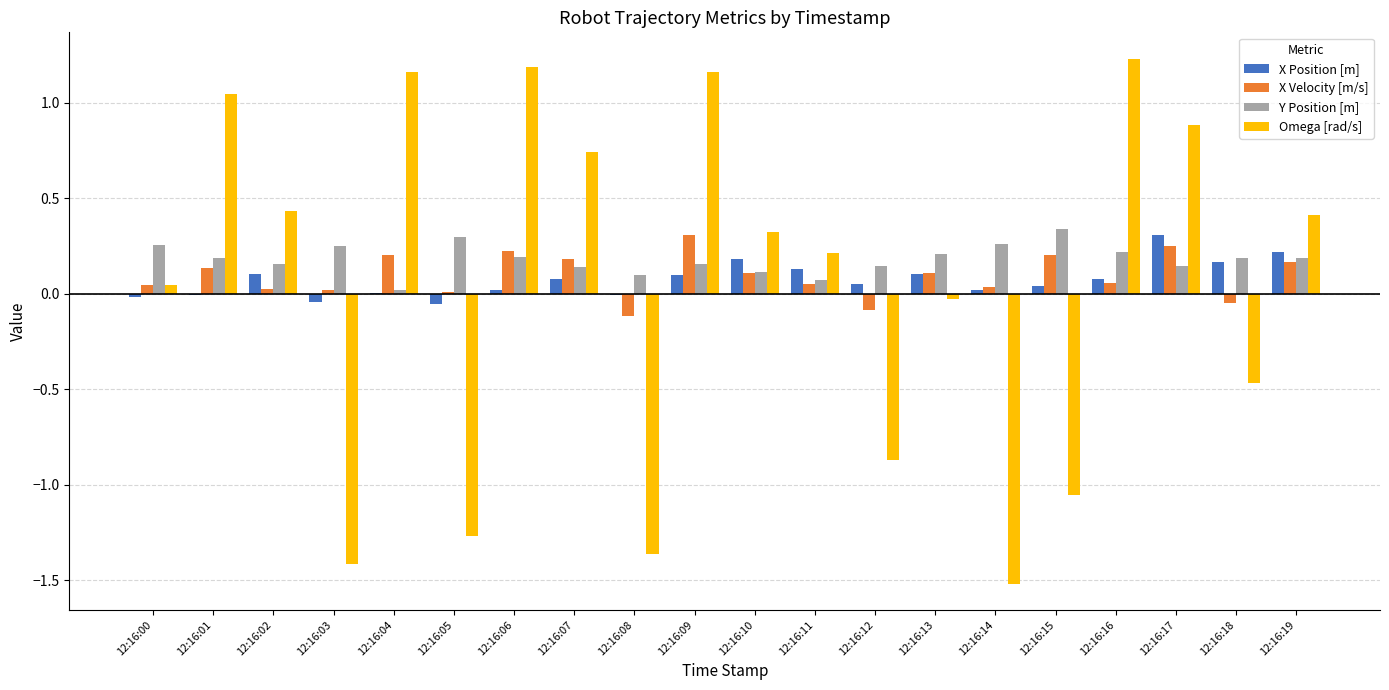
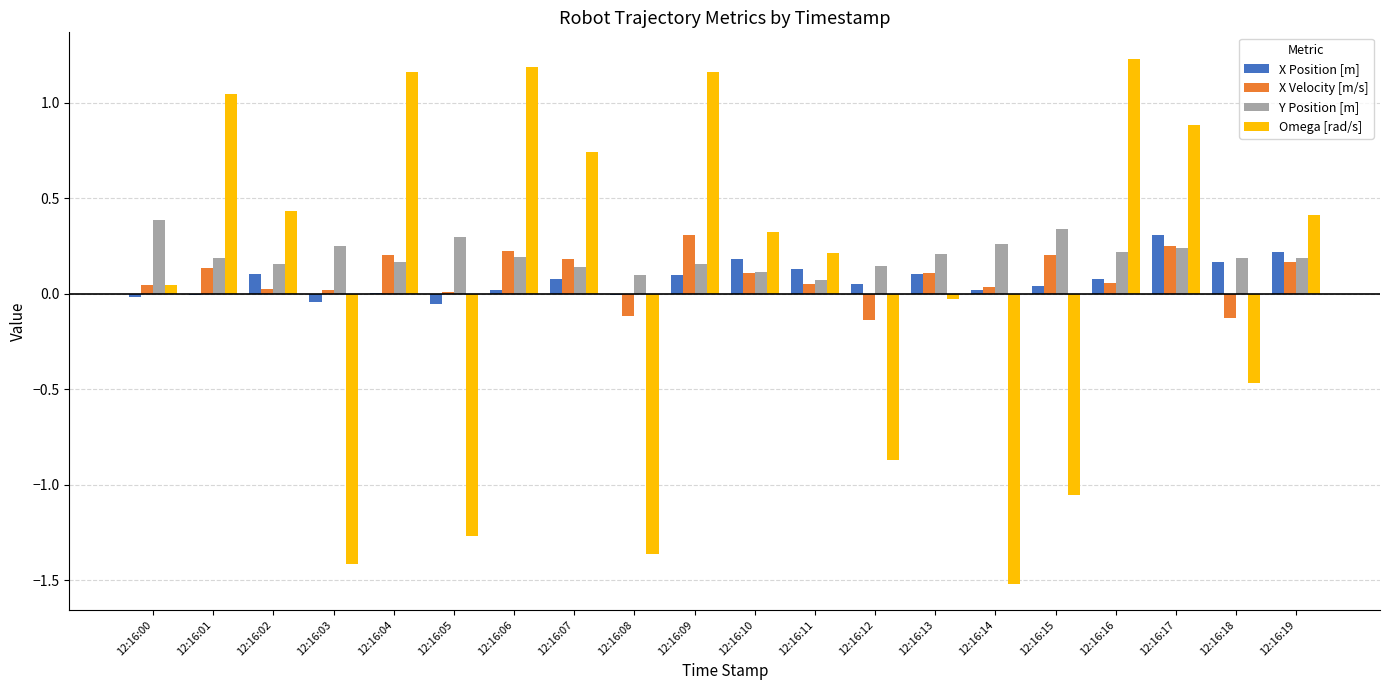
Y Position [m], 12:16:00: 0.25 -> 0.39
Y Position [m], 12:16:04: 0.02 -> 0.17
X Velocity [m/s], 12:16:12: -0.09 -> -0.14
Y Position [m], 12:16:17: 0.15 -> 0.24
X Velocity [m/s], 12:16:18: -0.05 -> -0.13
